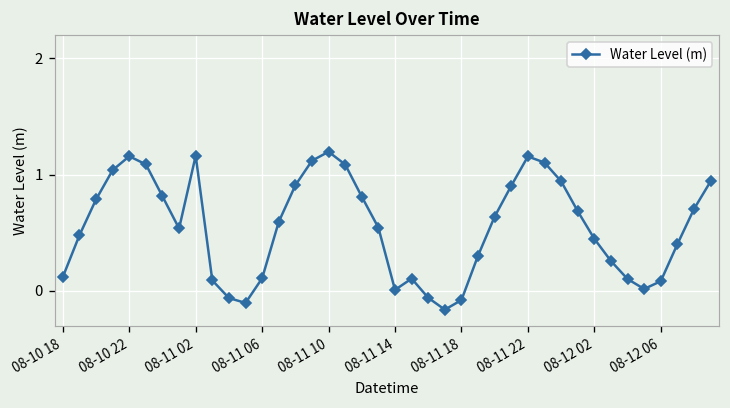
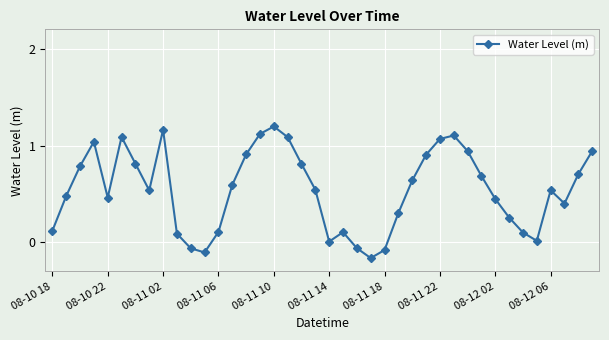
08-10 22: 1.2 -> 0.5
08-11 22: 1.2 -> 1.1
08-12 06: 0.1 -> 0.5
